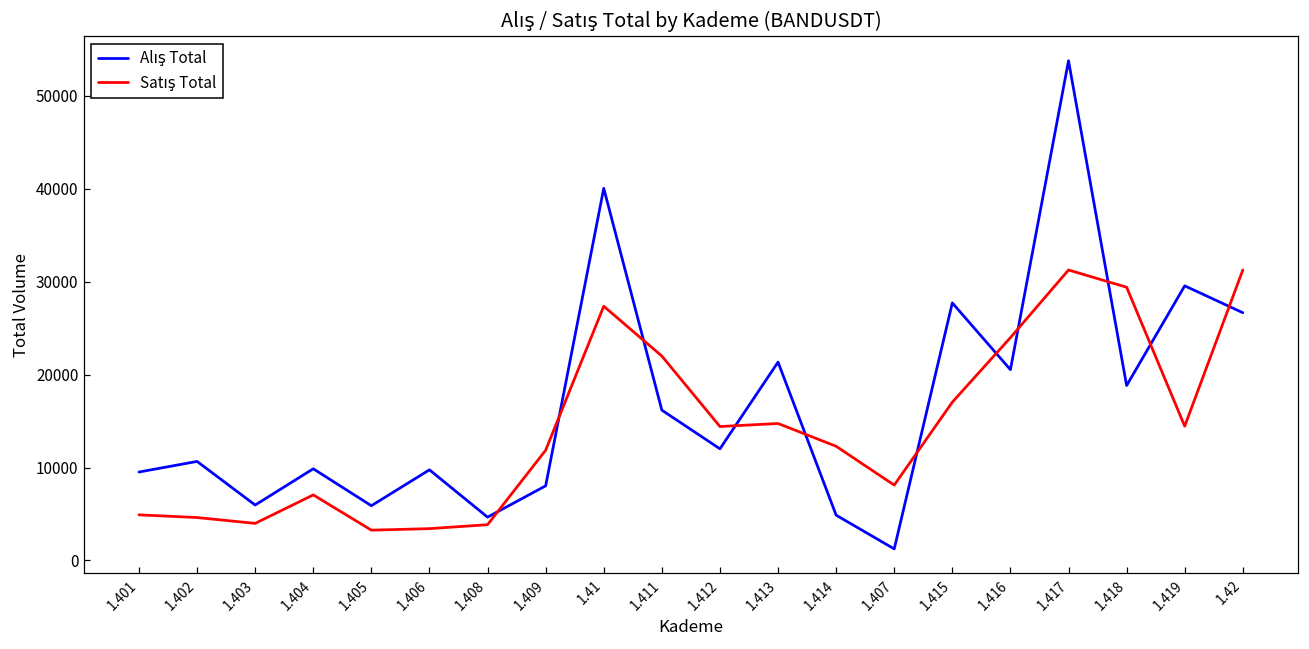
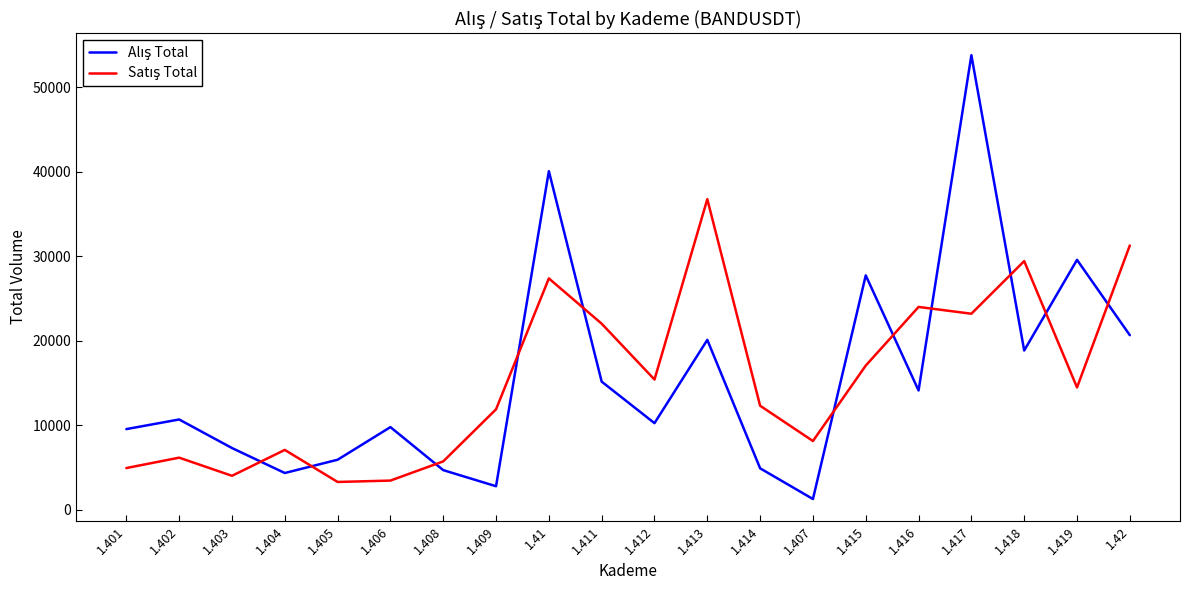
Satış Total, 1.402: 5000 -> 6000
Alış Total, 1.403: 6000 -> 7000
Alış Total, 1.404: 10000 -> 4000
Satış Total, 1.408: 4000 -> 6000
Alış Total, 1.409: 8000 -> 3000
Alış Total, 1.411: 16000 -> 15000
Alış Total, 1.412: 12000 -> 10000
Satış Total, 1.412: 14000 -> 15000
Alış Total, 1.413: 21000 -> 20000
Satış Total, 1.413: 15000 -> 37000
Alış Total, 1.416: 21000 -> 14000
Satış Total, 1.417: 31000 -> 23000
Alış Total, 1.42: 27000 -> 21000
